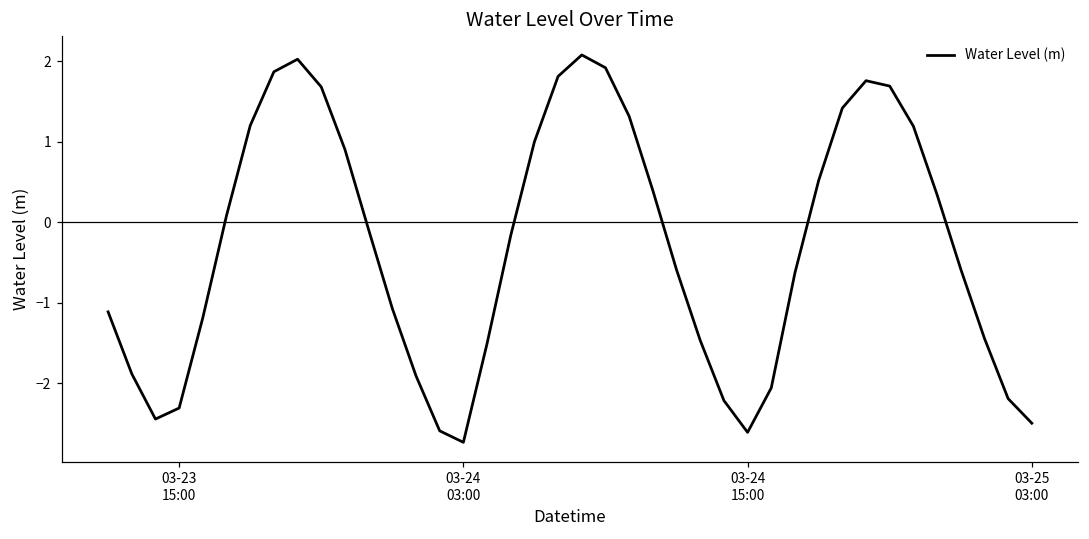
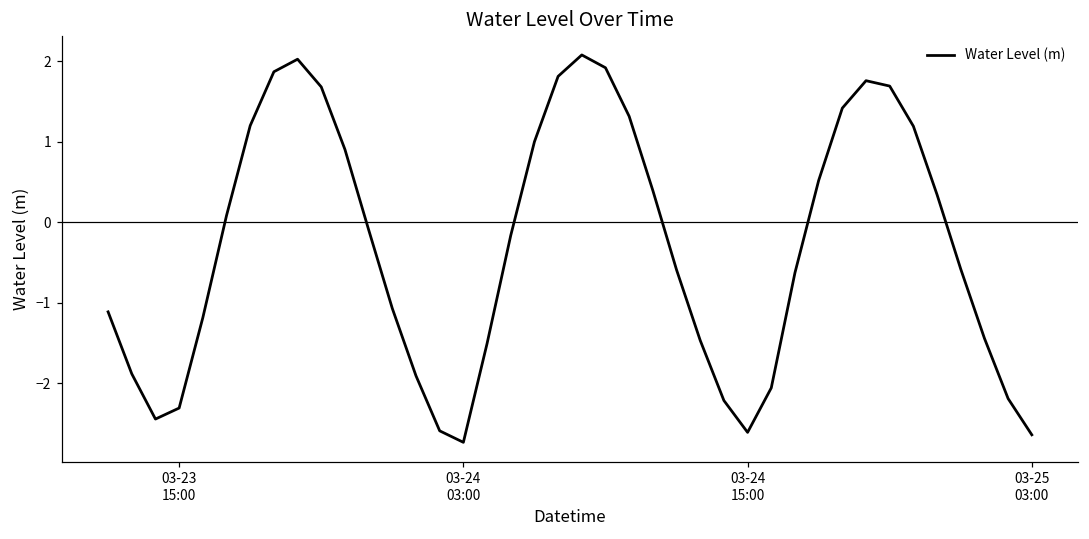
03-25 03:00: -2.5 -> -2.6
